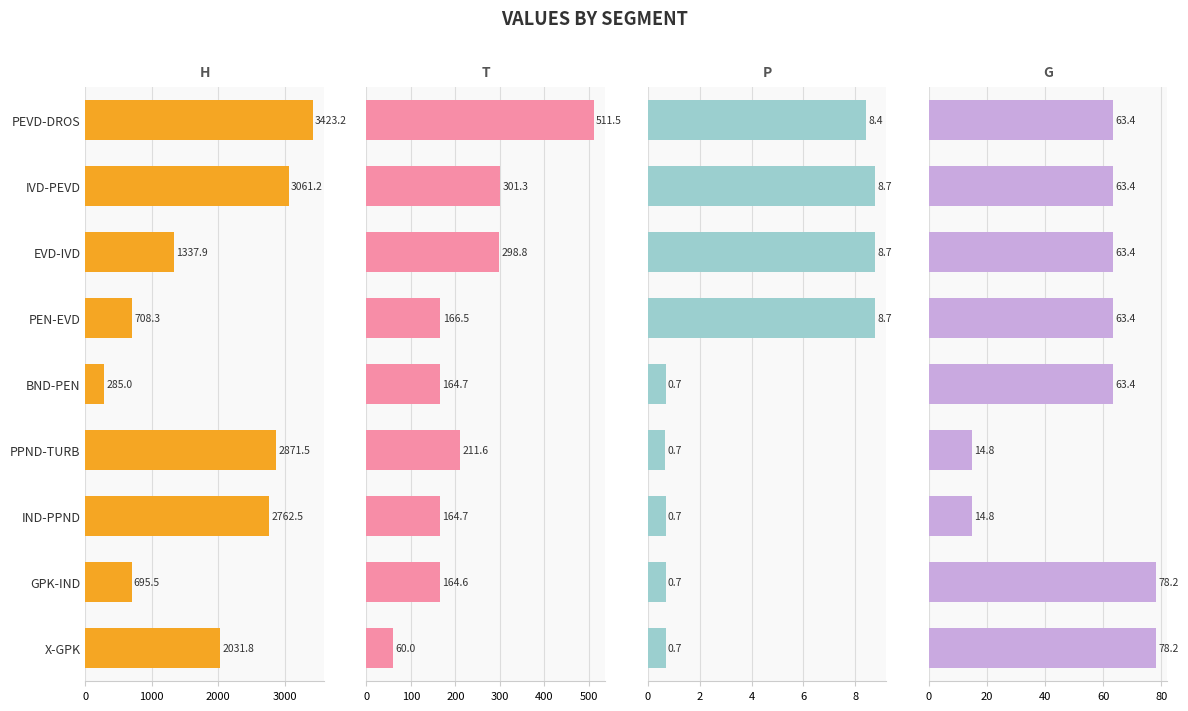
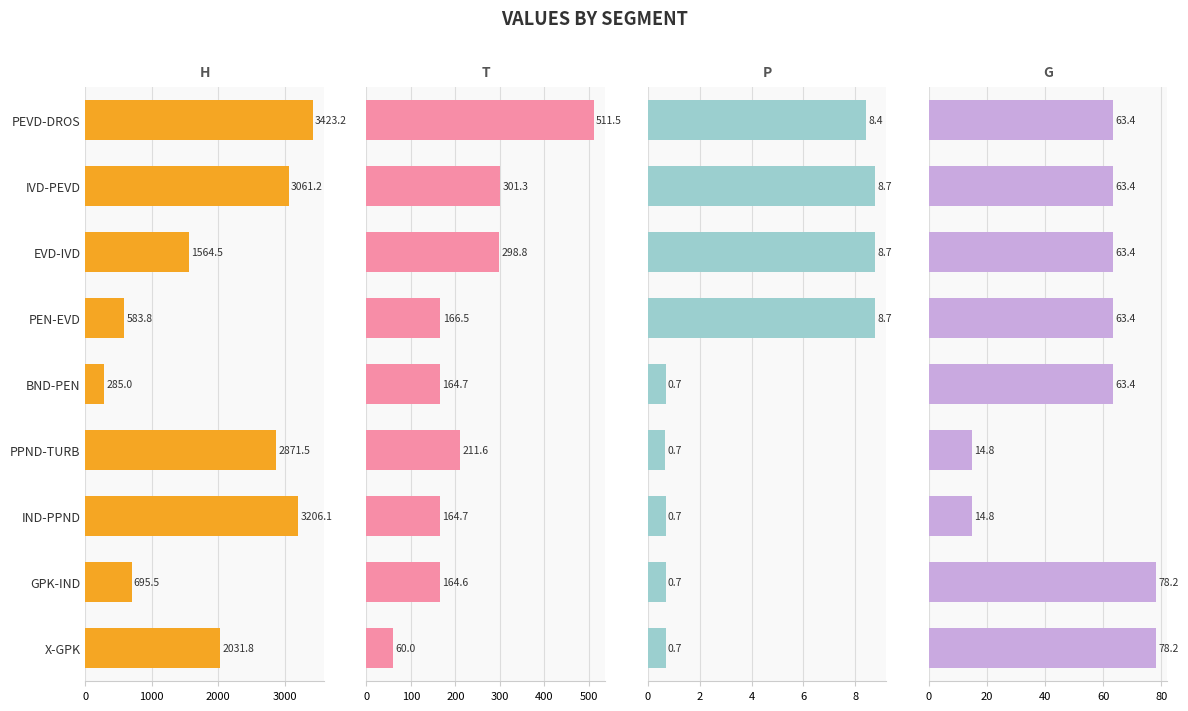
H, EVD-IVD: 1337.9 -> 1564.5
H, PEN-EVD: 708.3 -> 583.8
H, IND-PPND: 2762.5 -> 3206.1
